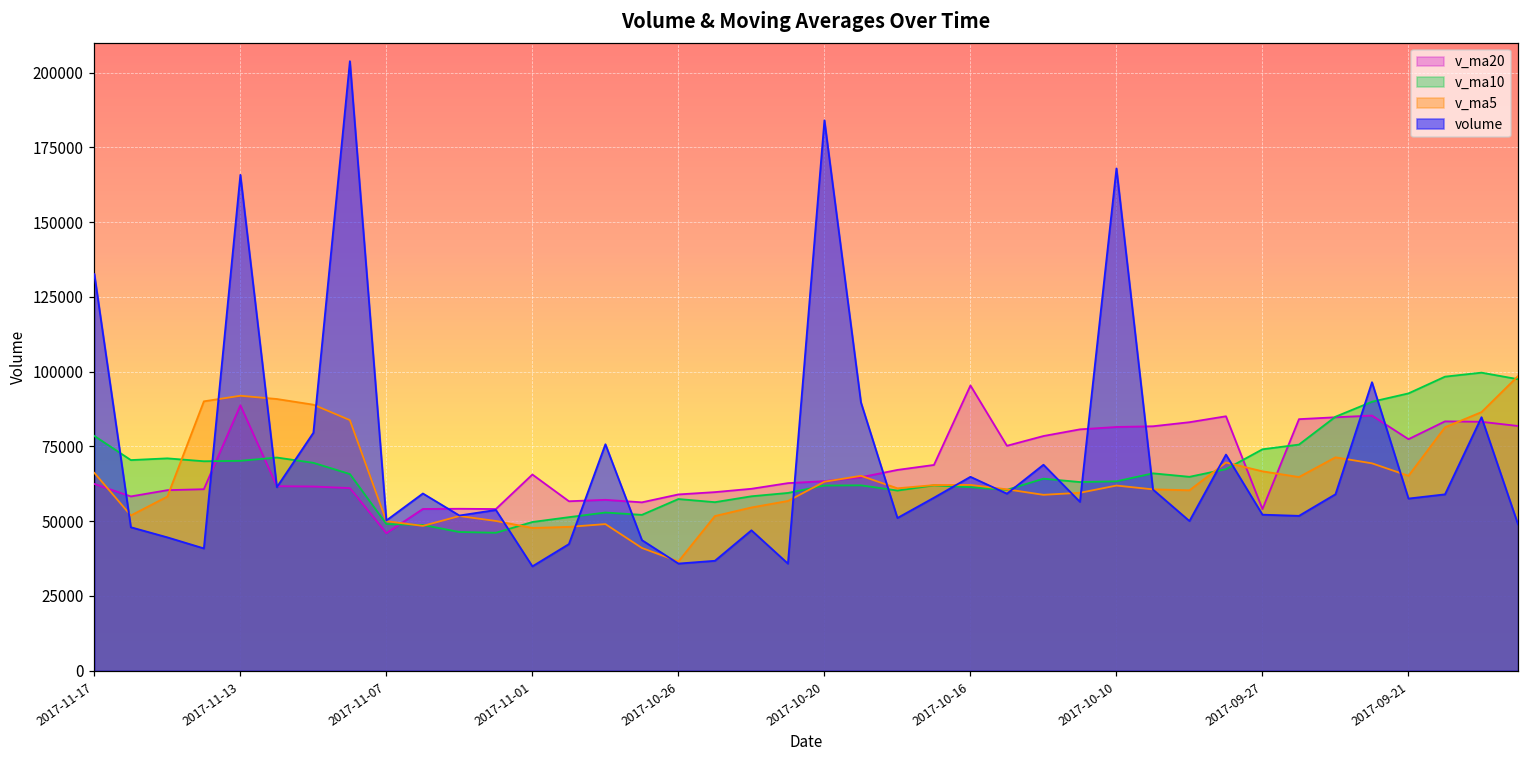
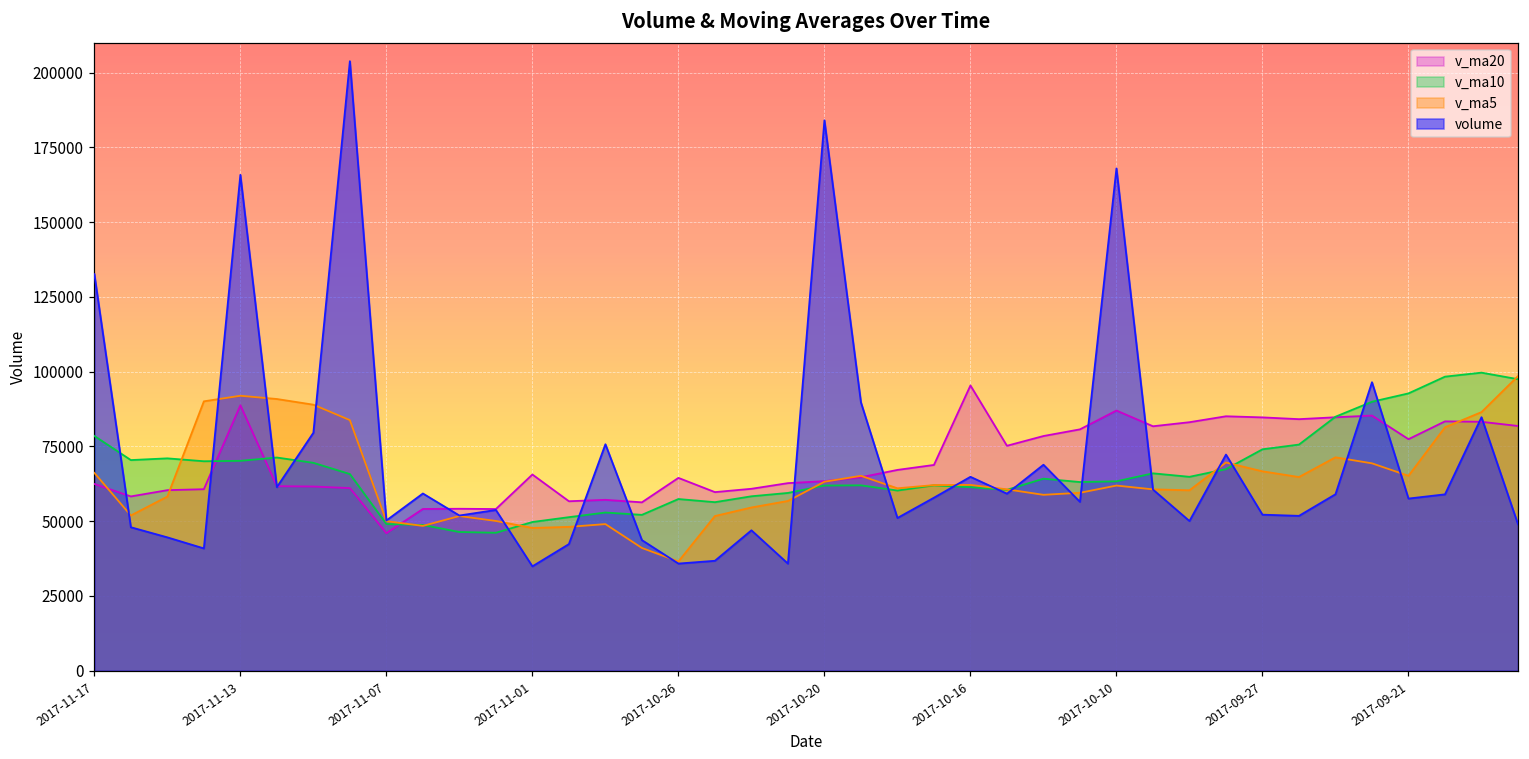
v_ma20, 2017-10-26: 59000 -> 64000
v_ma20, 2017-10-10: 82000 -> 87000
v_ma20, 2017-09-27: 54000 -> 85000
